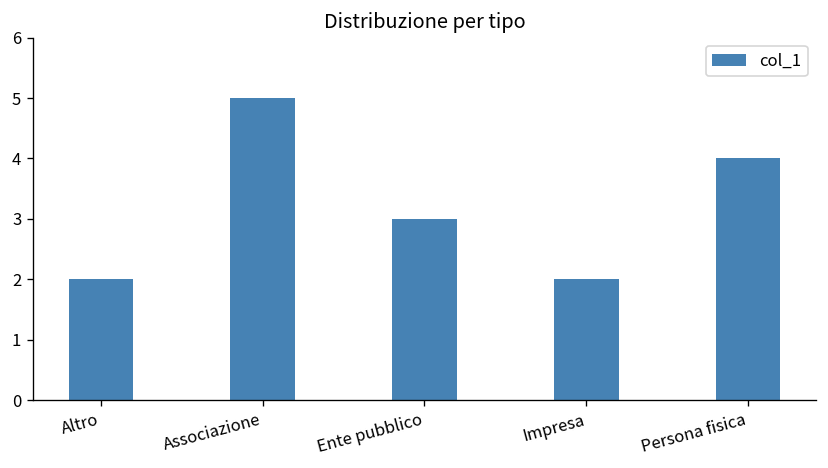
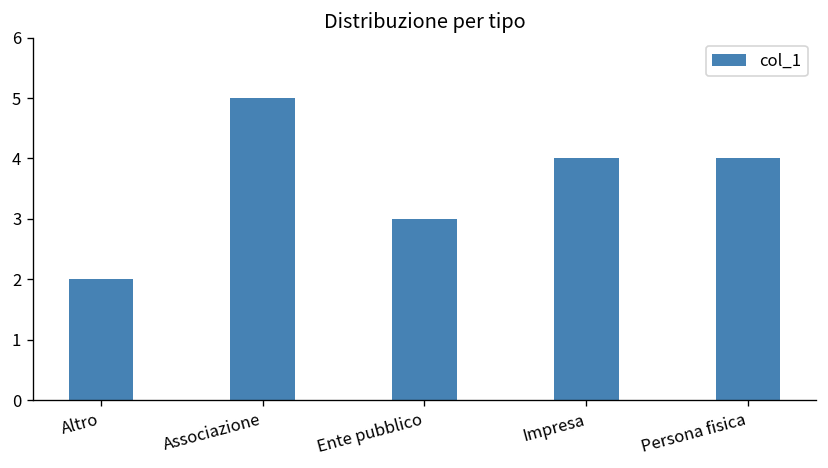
Impresa: 2 -> 4
